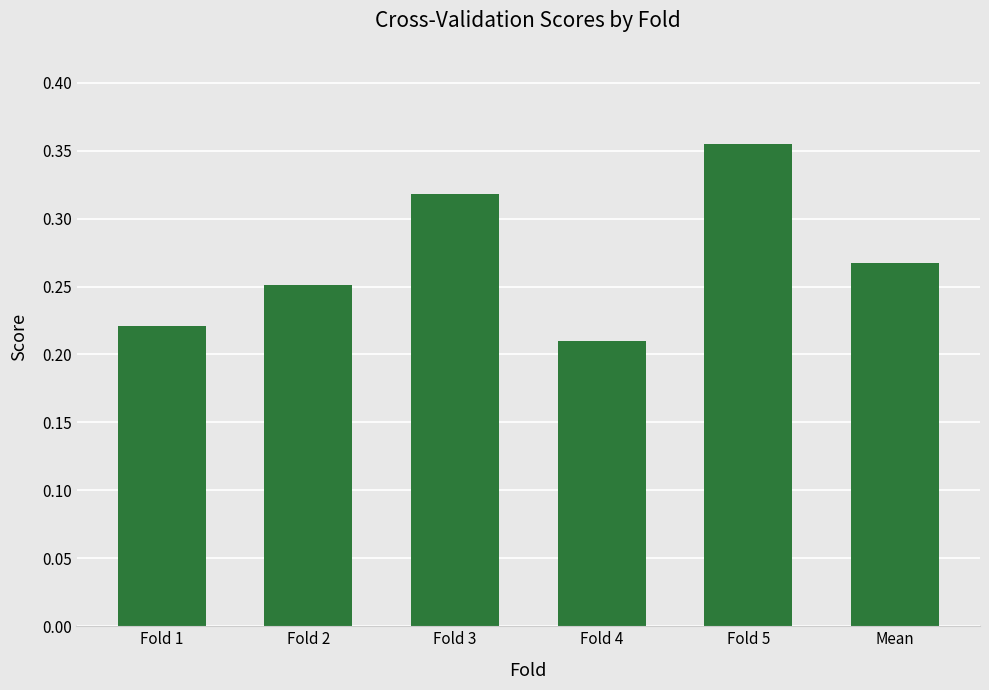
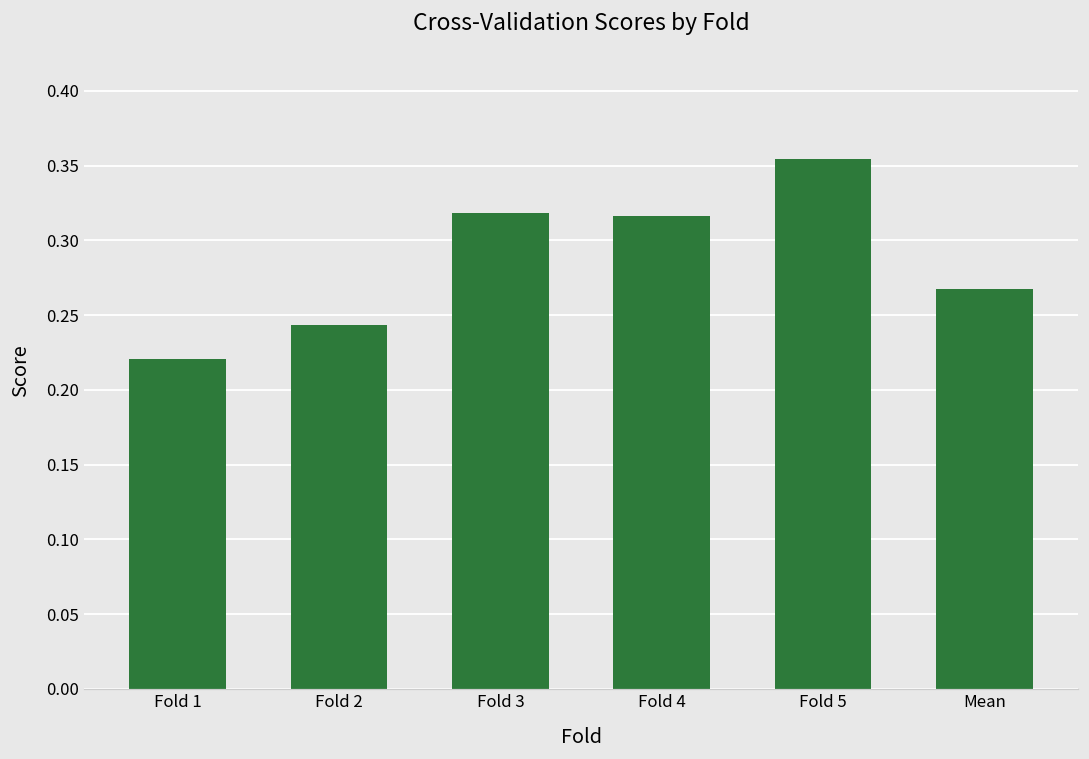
Fold 2: 0.251 -> 0.244
Fold 4: 0.210 -> 0.316
